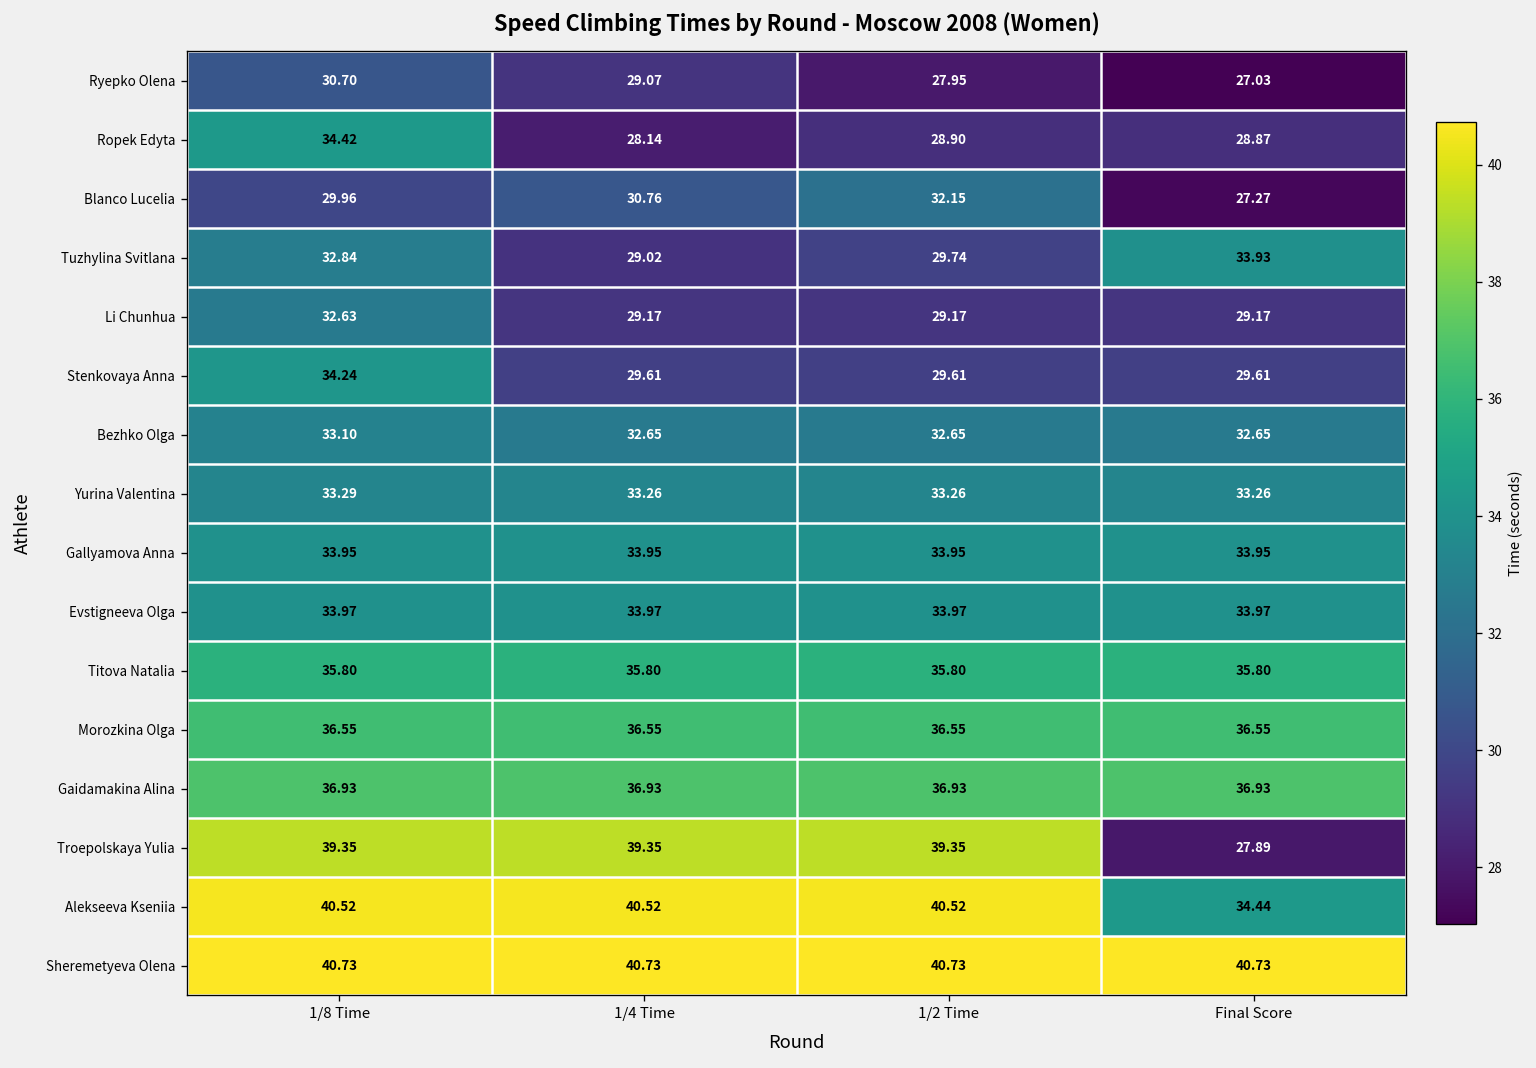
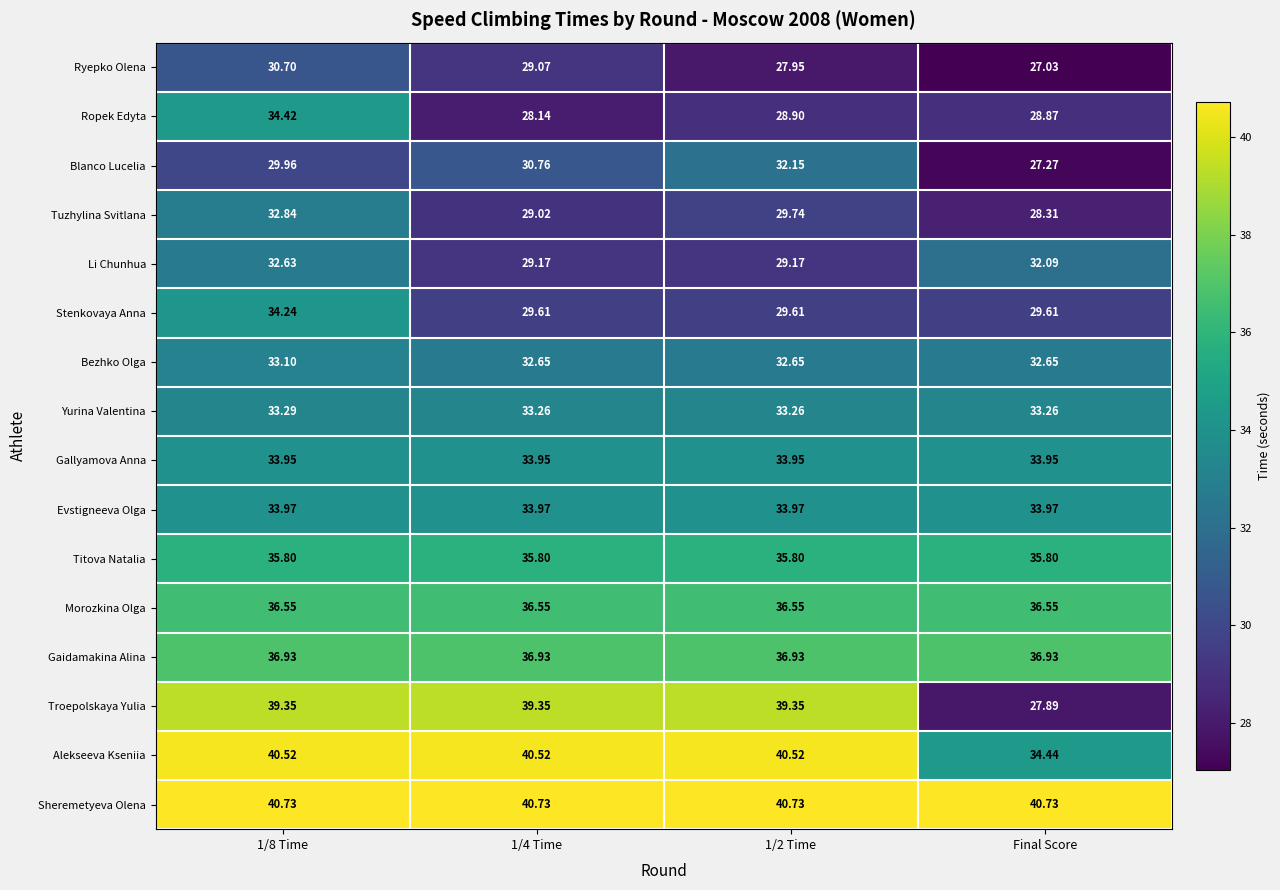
Tuzhylina Svitlana, Final Score: 33.93 -> 28.31
Li Chunhua, Final Score: 29.17 -> 32.09
